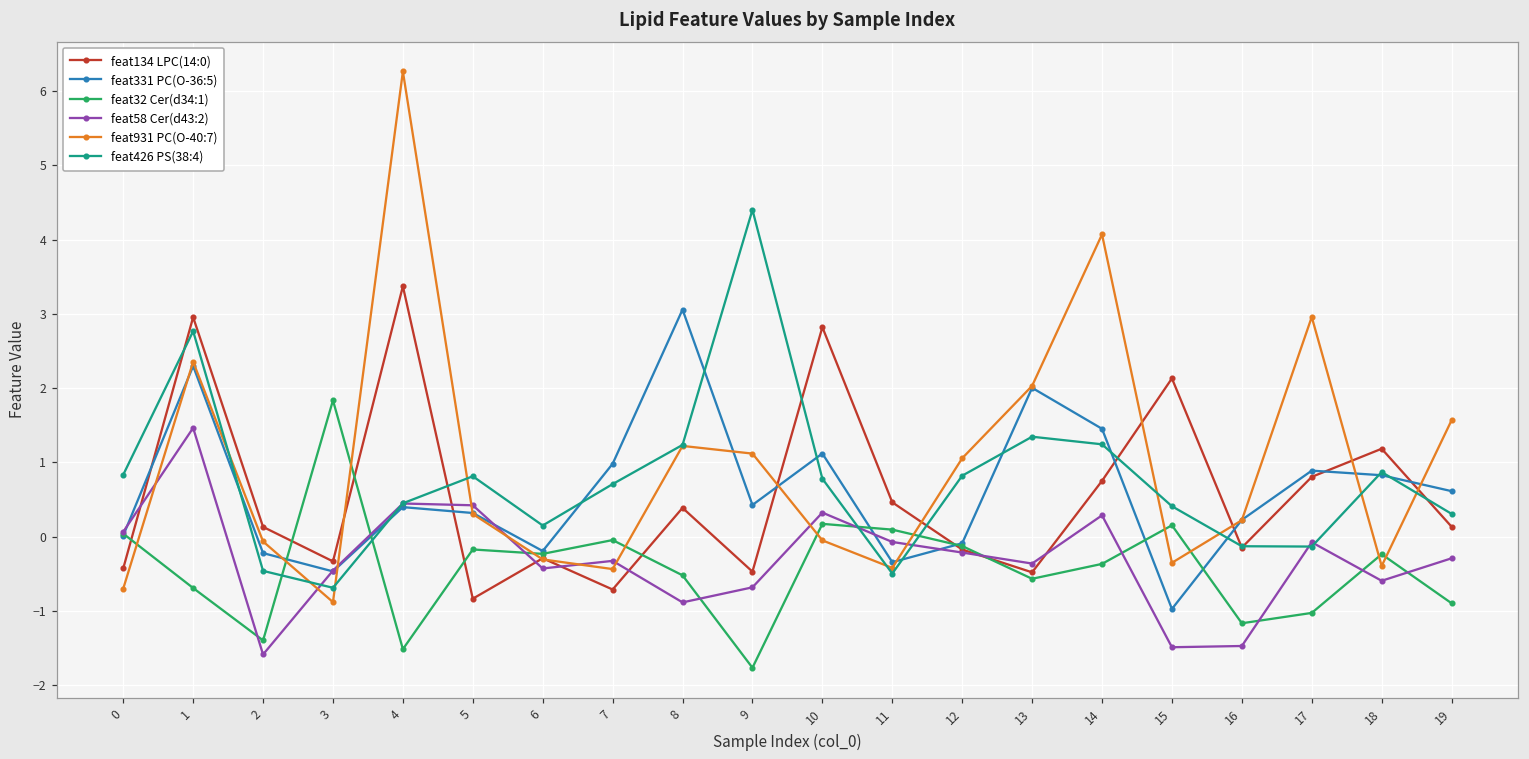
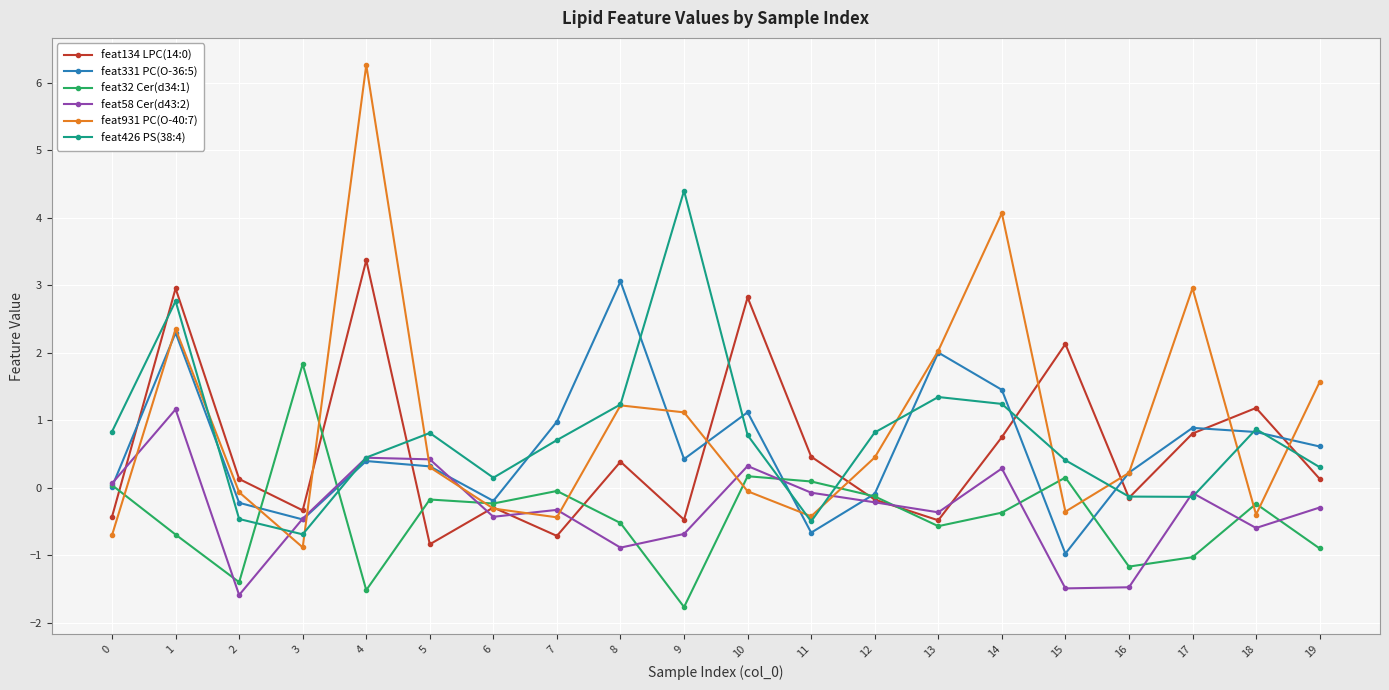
feat58 Cer(d43:2), 1: 1.5 -> 1.2
feat331 PC(O-36:5), 11: -0.3 -> -0.7
feat931 PC(O-40:7), 12: 1.1 -> 0.5
